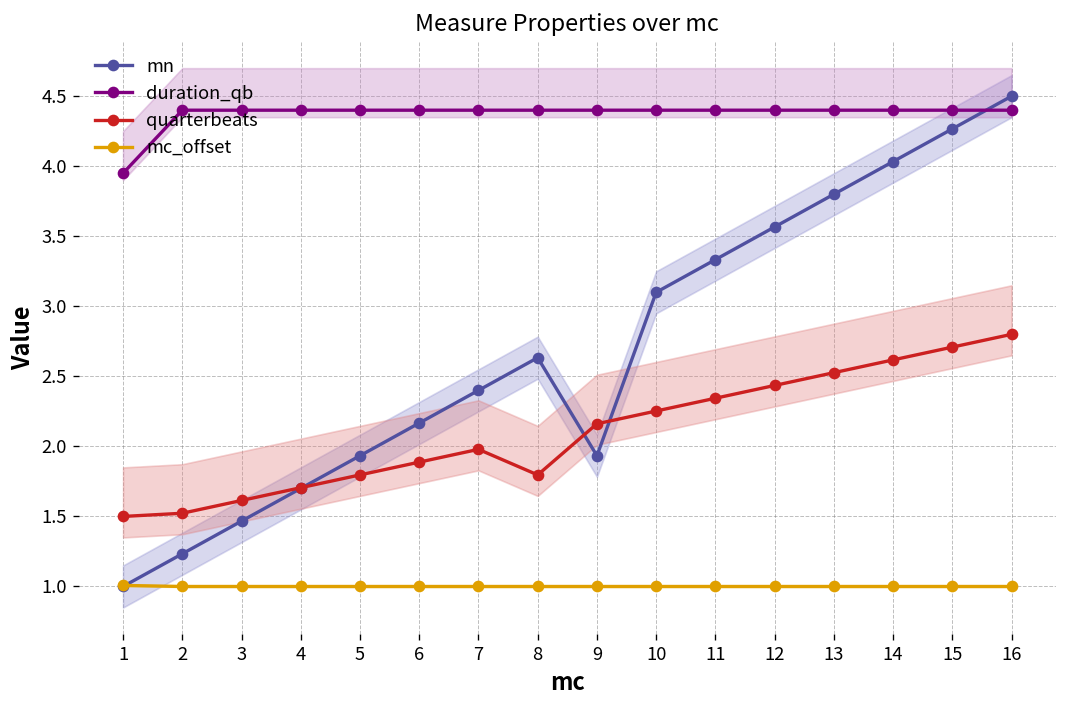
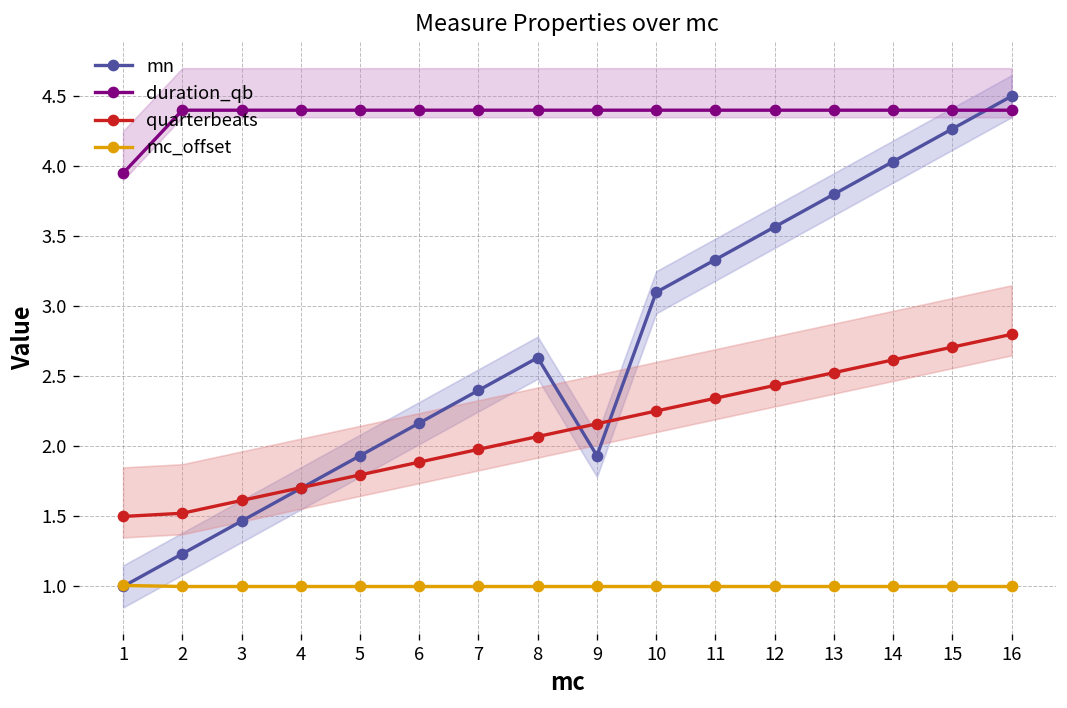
quarterbeats, 8: 1.80 -> 2.07
